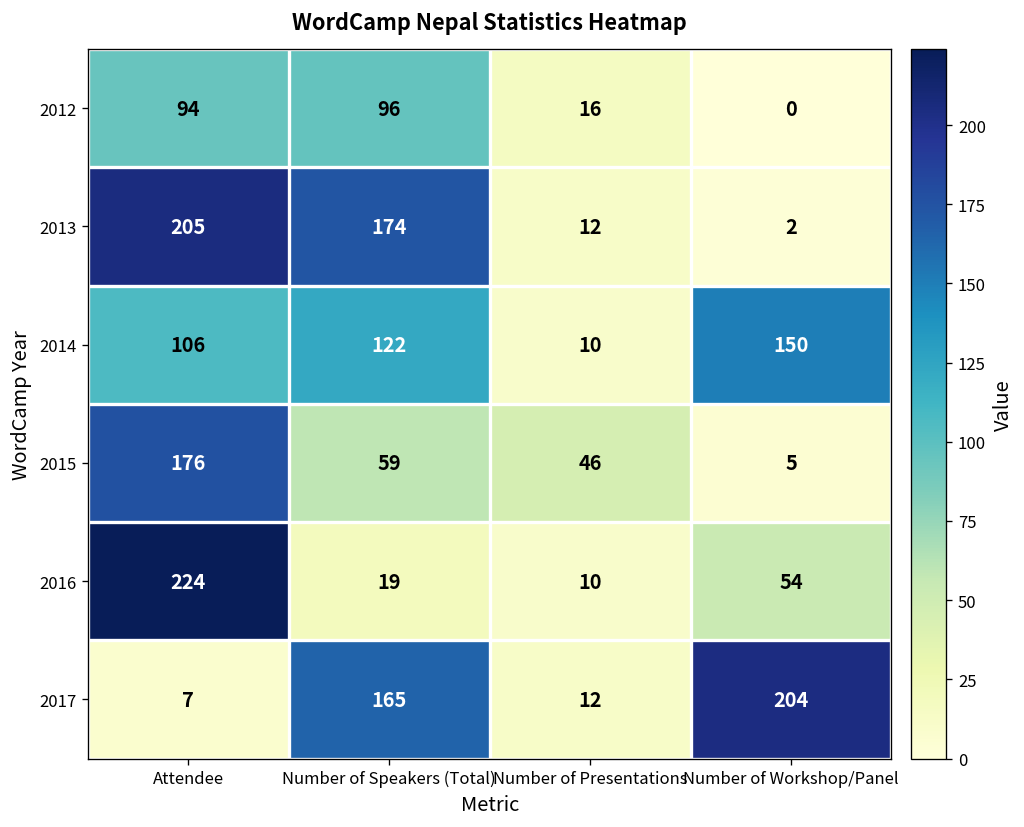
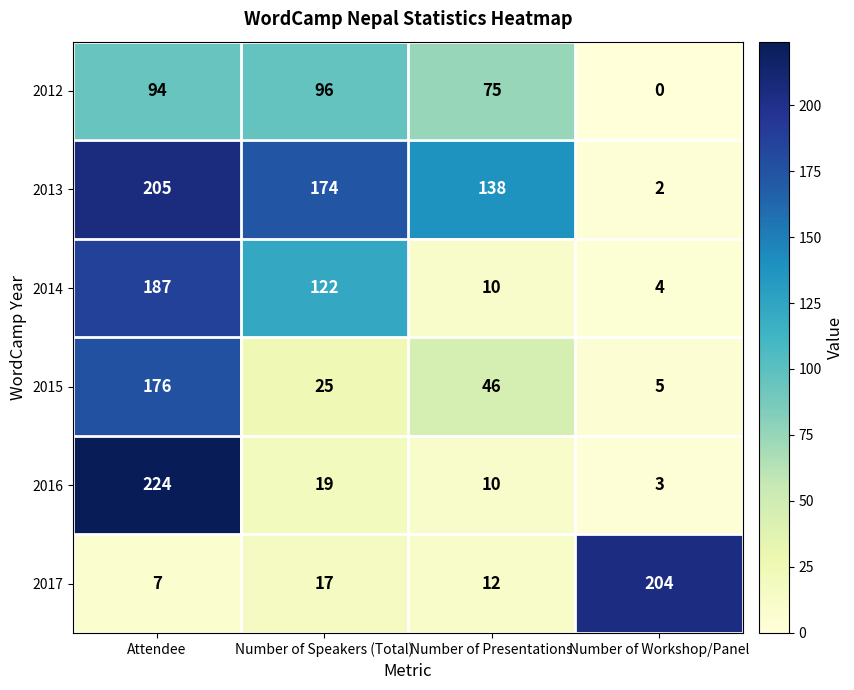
2012, Number of Presentations: 16 -> 75
2013, Number of Presentations: 12 -> 138
2014, Attendee: 106 -> 187
2014, Number of Workshop/Panel: 150 -> 4
2015, Number of Speakers (Total): 59 -> 25
2016, Number of Workshop/Panel: 54 -> 3
2017, Number of Speakers (Total): 165 -> 17
